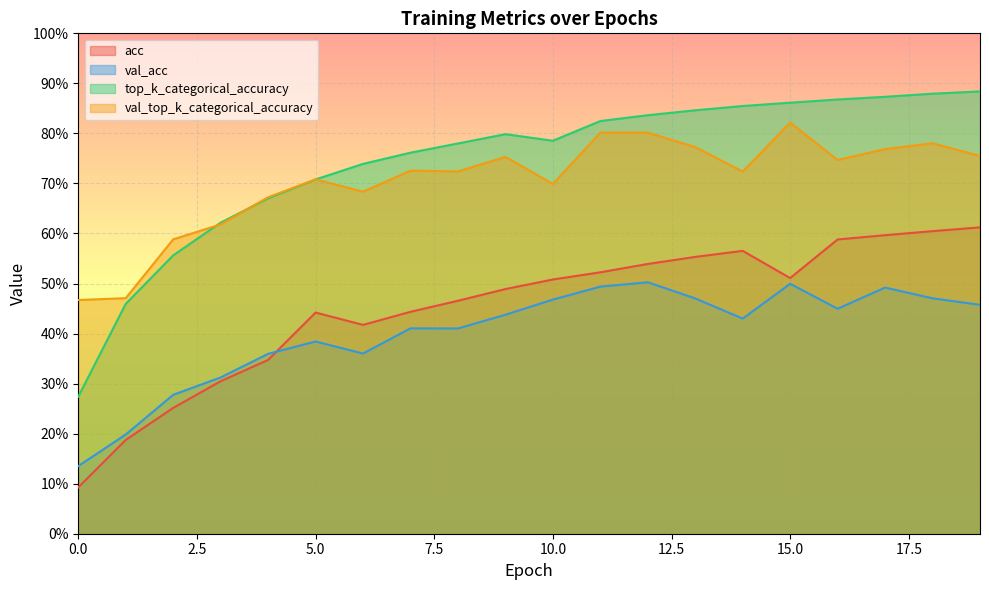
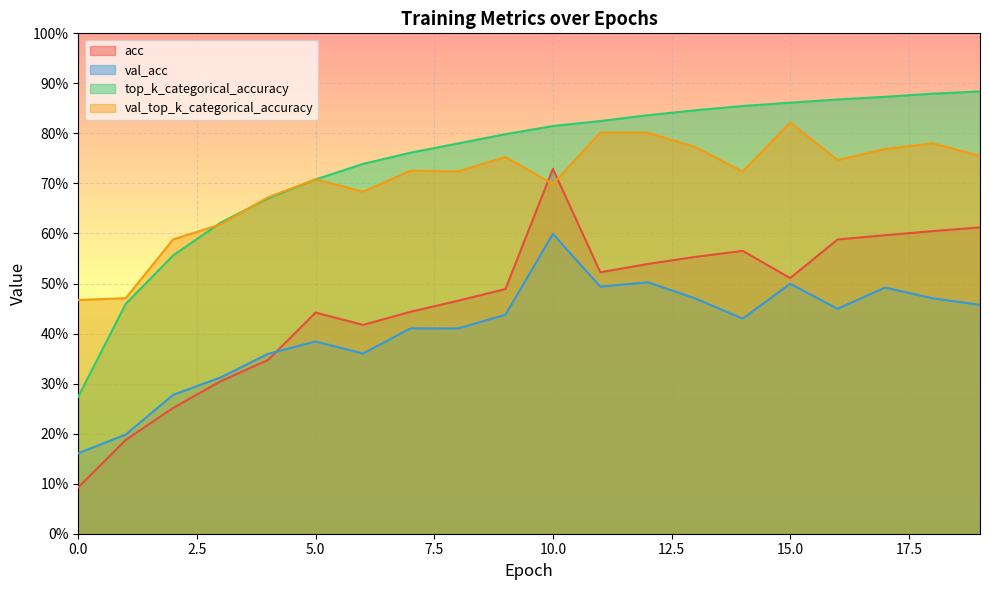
val_acc, 0.0: 14% -> 16%
acc, 10.0: 51% -> 73%
val_acc, 10.0: 47% -> 60%
top_k_categorical_accuracy, 10.0: 79% -> 81%
